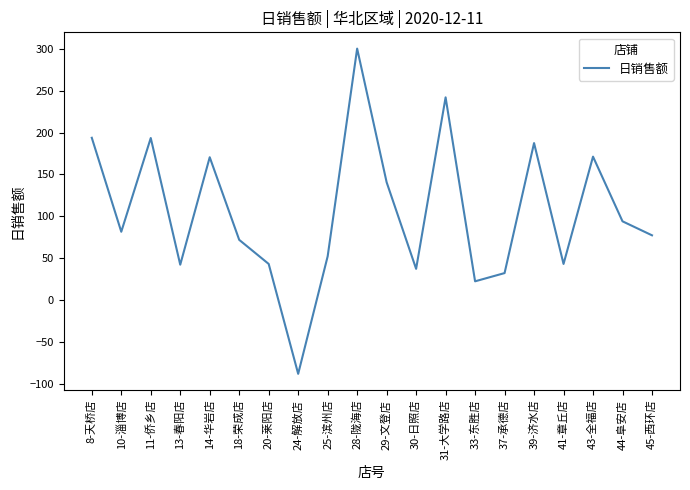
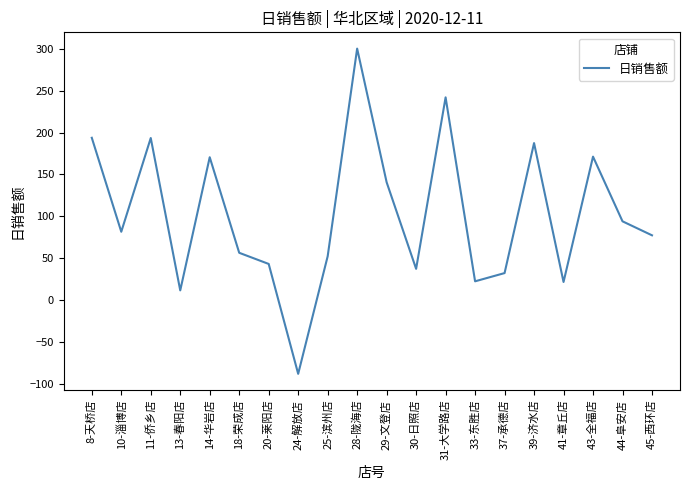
13-春阳店: 40 -> 10
18-荣成店: 70 -> 60
41-章丘店: 40 -> 20
